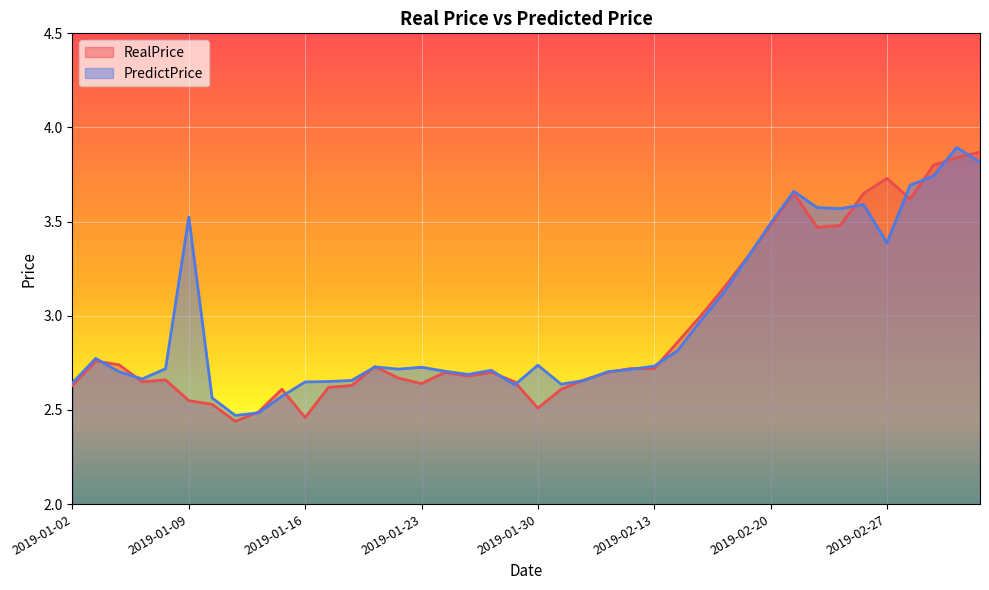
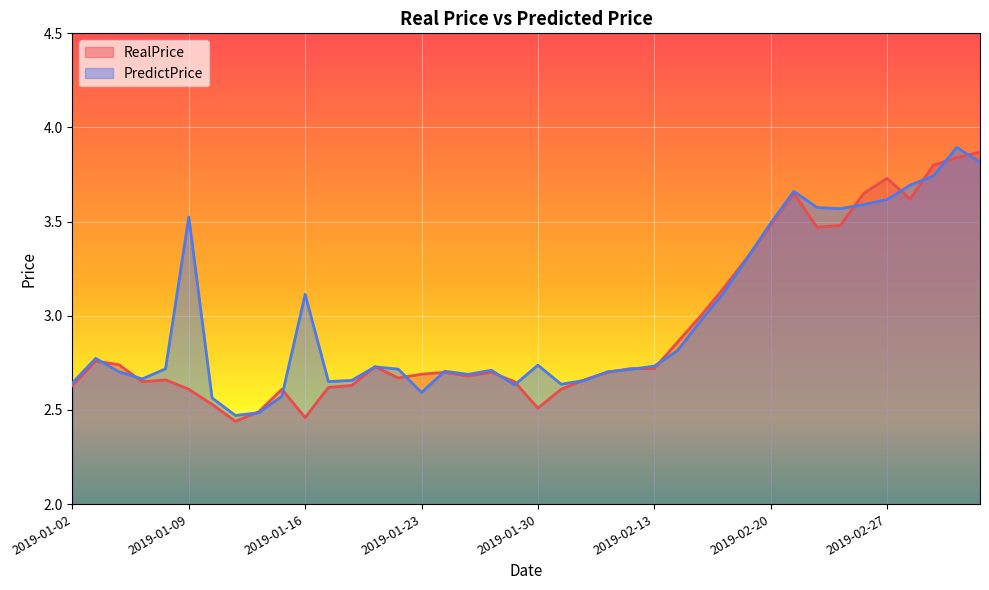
RealPrice, 2019-01-09: 2.55 -> 2.61
PredictPrice, 2019-01-16: 2.65 -> 3.11
RealPrice, 2019-01-23: 2.64 -> 2.69
PredictPrice, 2019-01-23: 2.73 -> 2.59
PredictPrice, 2019-02-27: 3.39 -> 3.62
